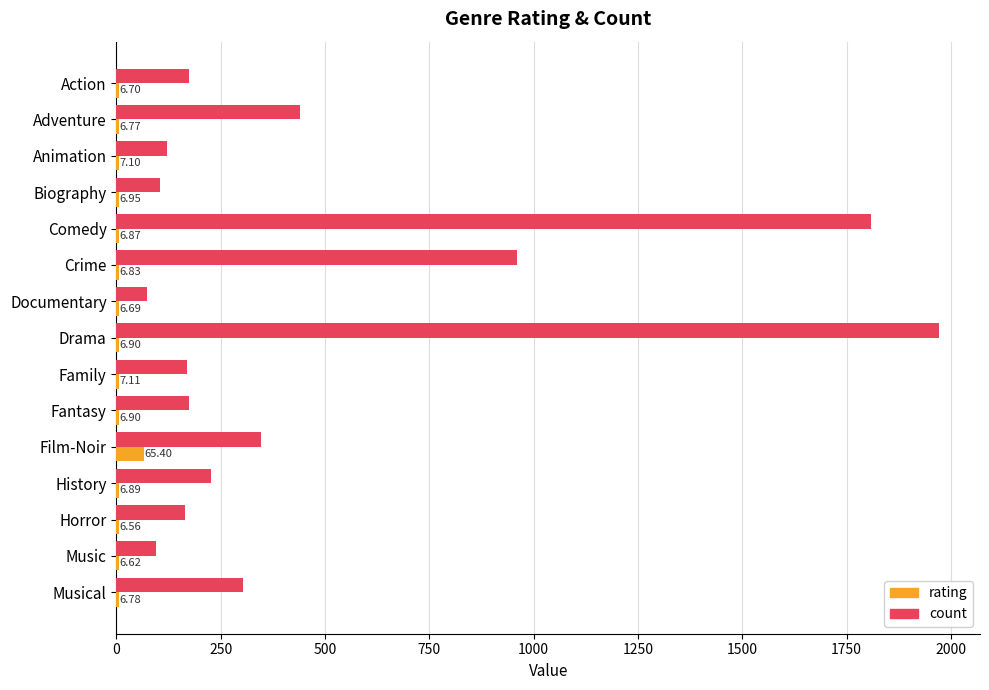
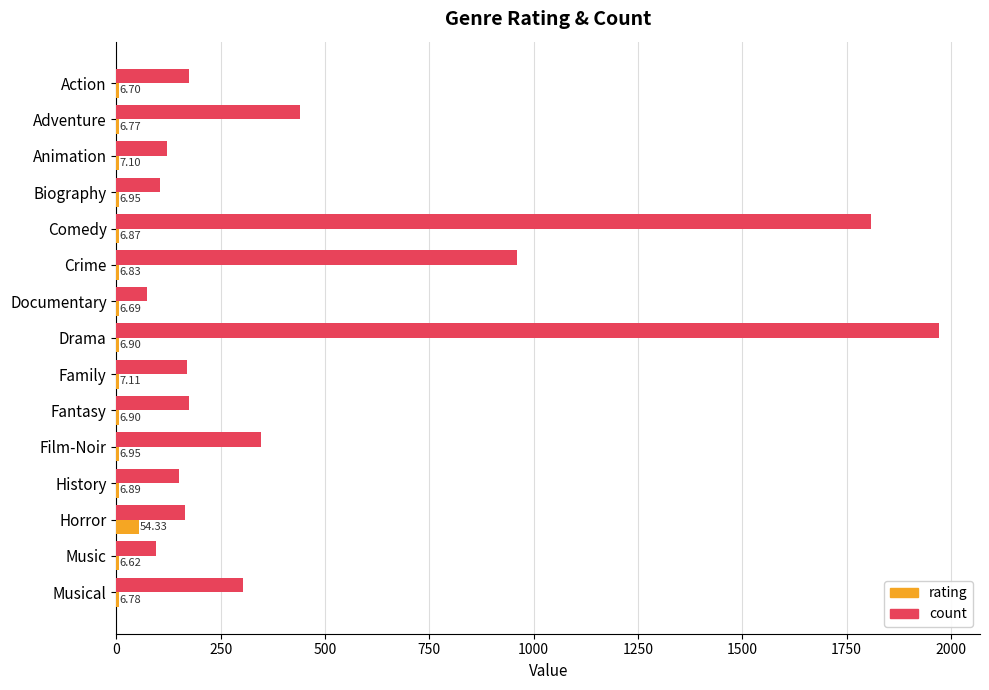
rating, Film-Noir: 65.40 -> 6.95
count, History: 230 -> 150
rating, Horror: 6.56 -> 54.33
